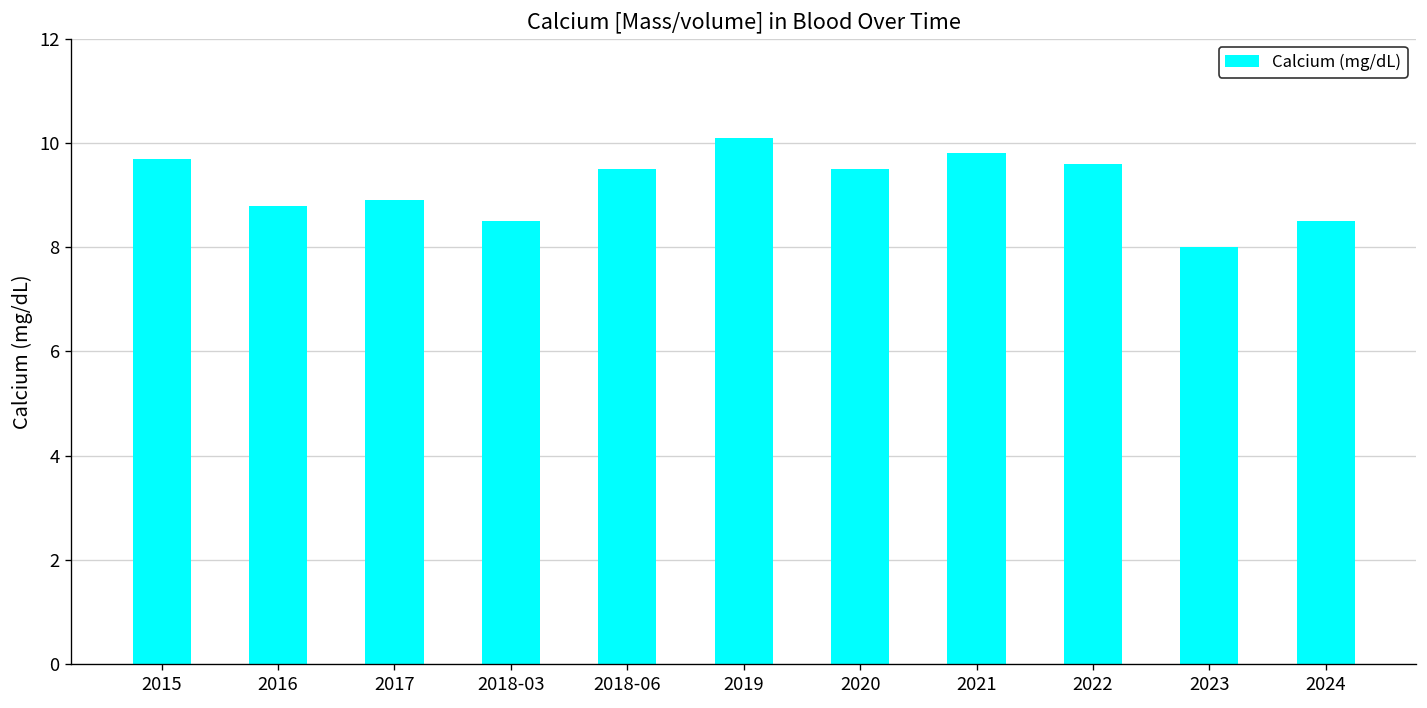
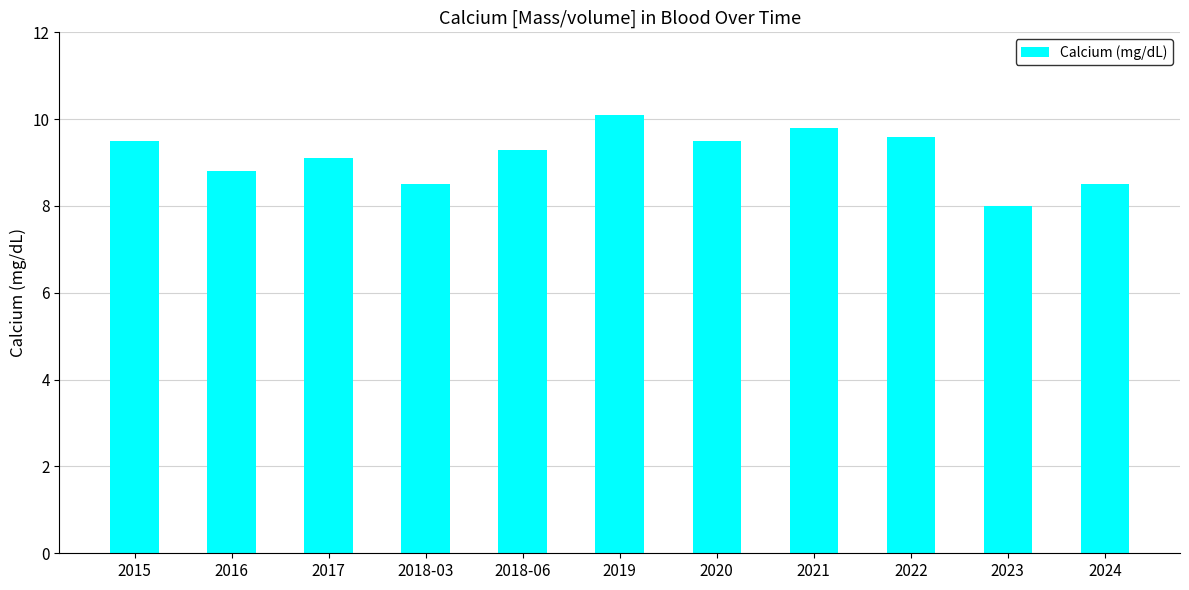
2015: 9.7 -> 9.5
2017: 8.9 -> 9.1
2018-06: 9.5 -> 9.3
